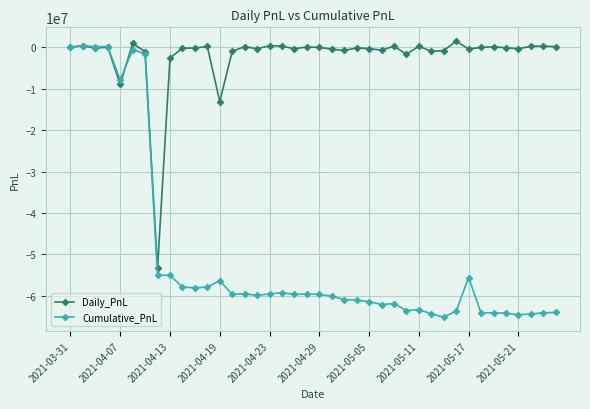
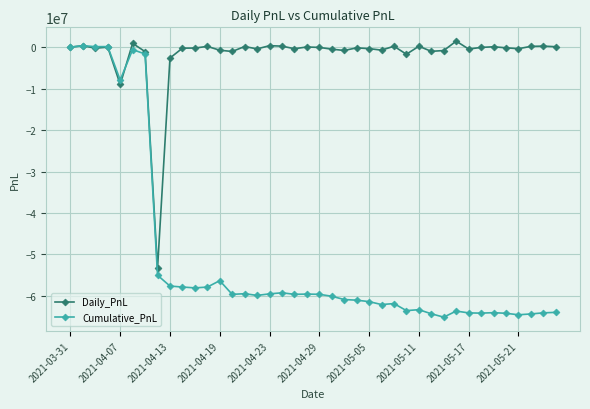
Cumulative_PnL, 2021-04-13: -55000000 -> -58000000
Daily_PnL, 2021-04-19: -13000000 -> -1000000
Cumulative_PnL, 2021-05-17: -56000000 -> -64000000
